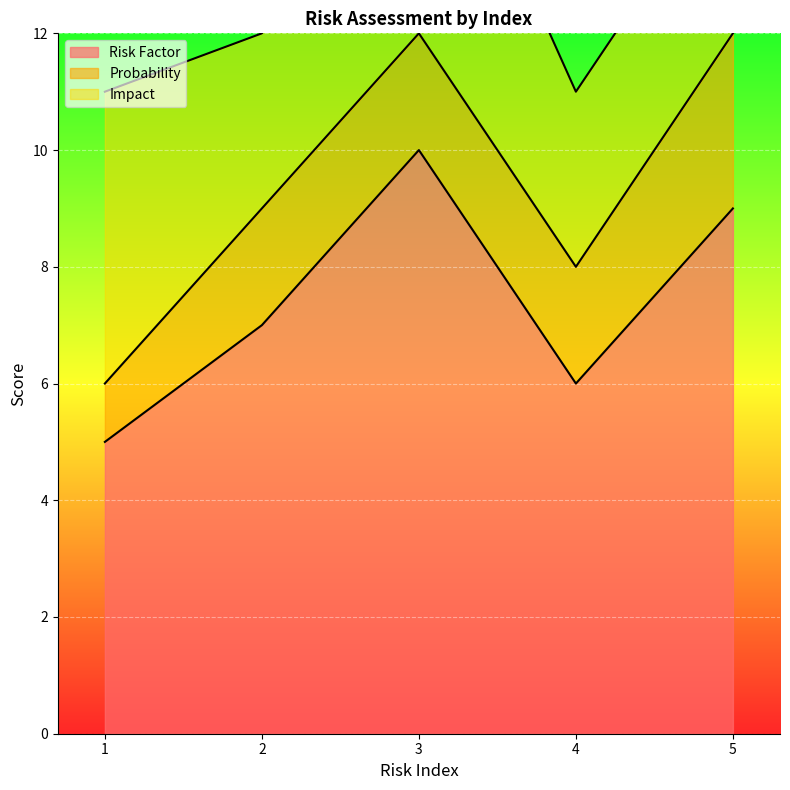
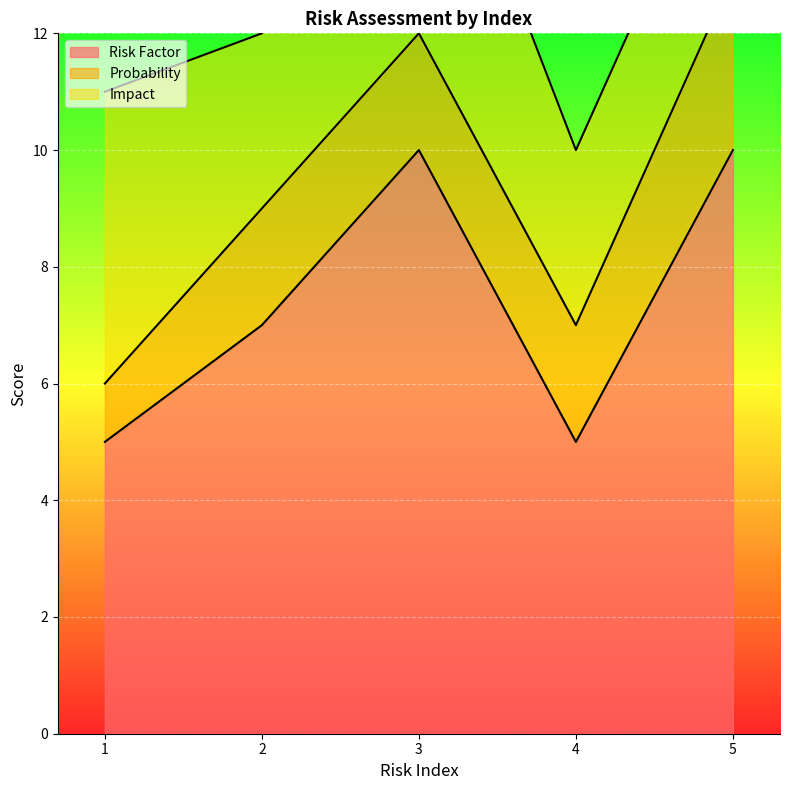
Risk Factor, 4: 6 -> 5
Risk Factor, 5: 9 -> 10
